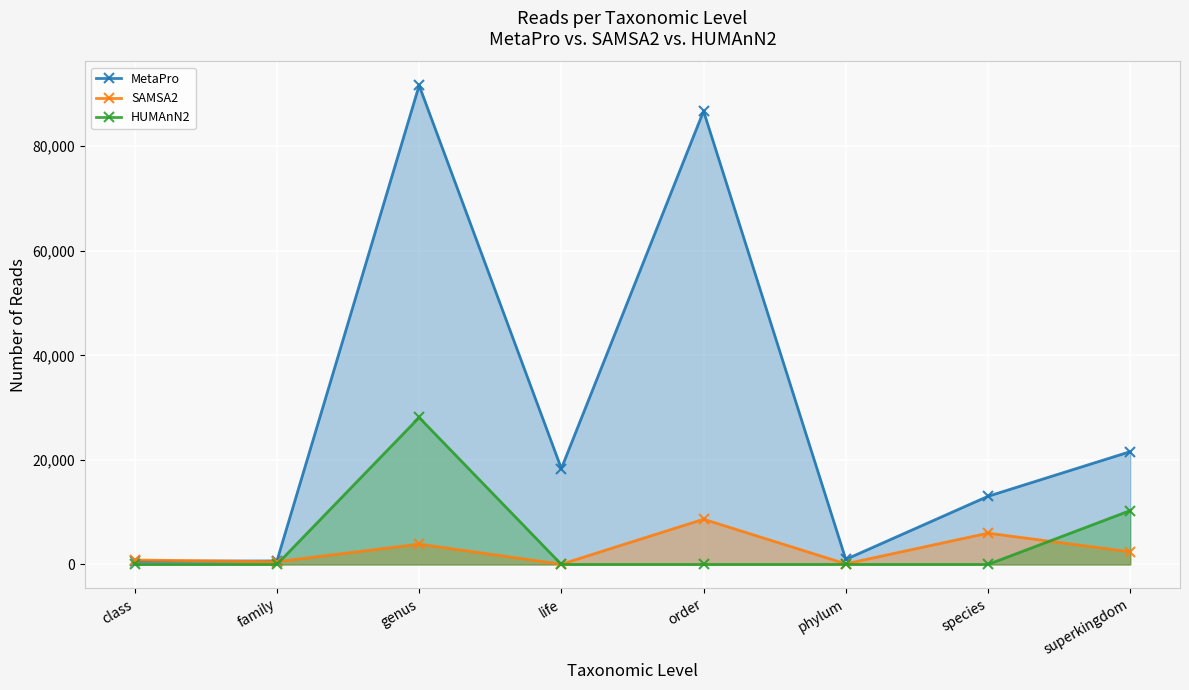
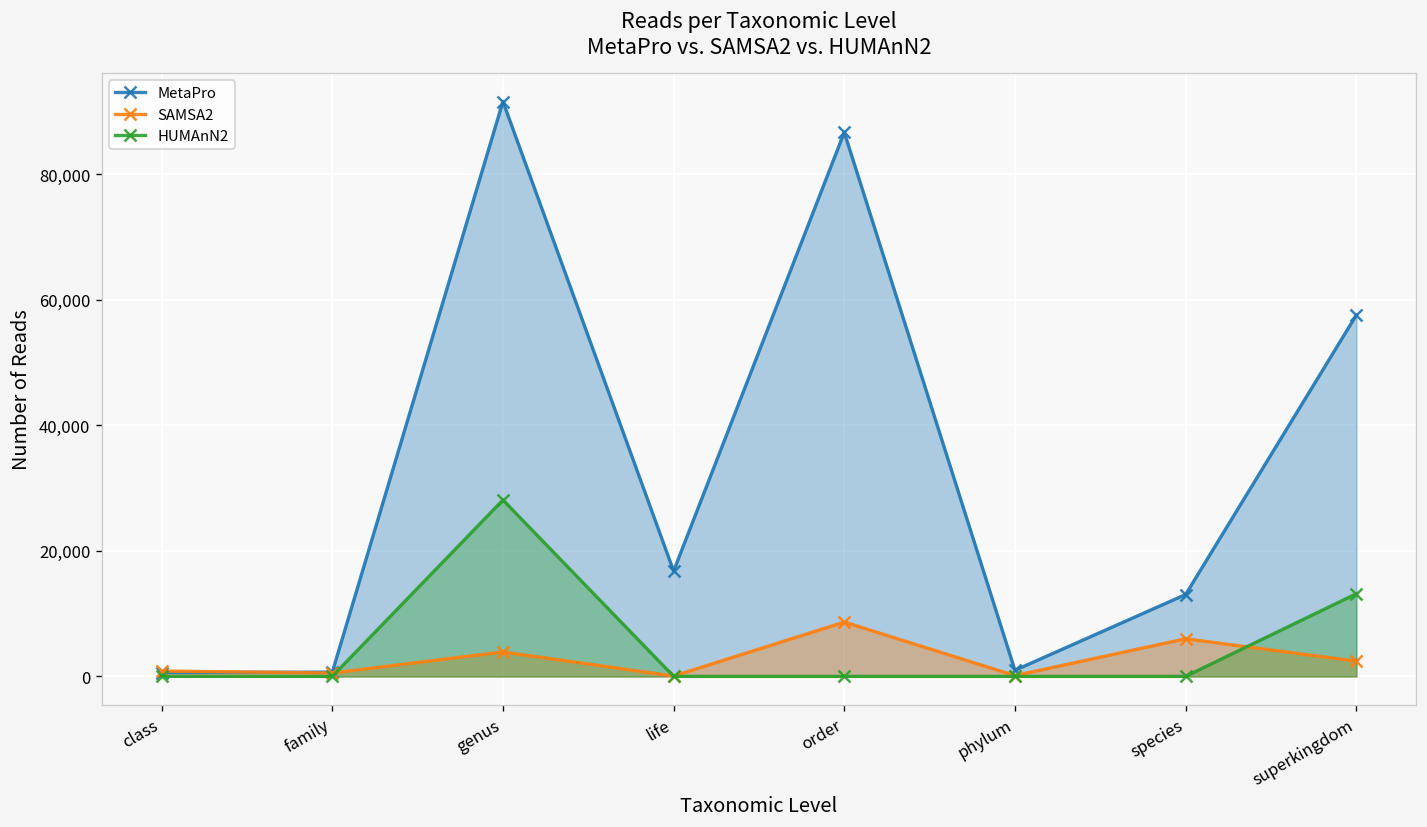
MetaPro, life: 18,000 -> 17,000
MetaPro, superkingdom: 22,000 -> 58,000
HUMAnN2, superkingdom: 10,000 -> 13,000
